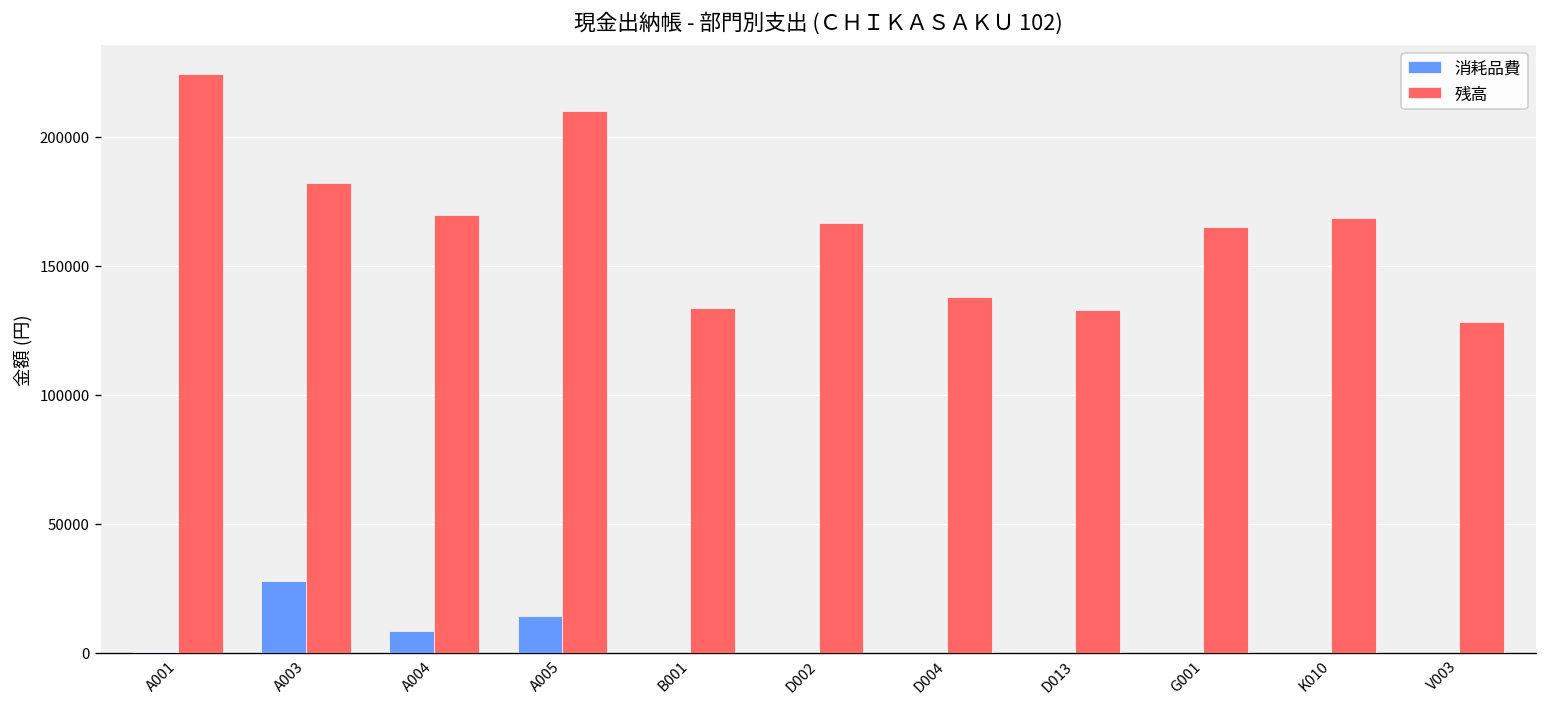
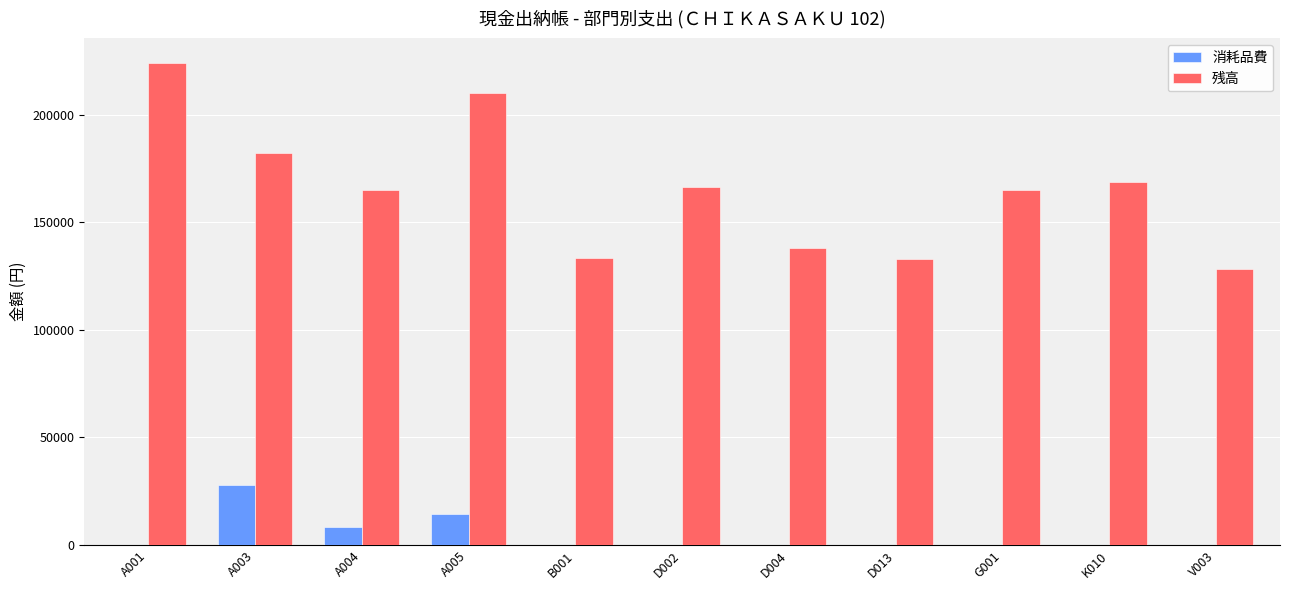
残高, A004: 170000 -> 165000
